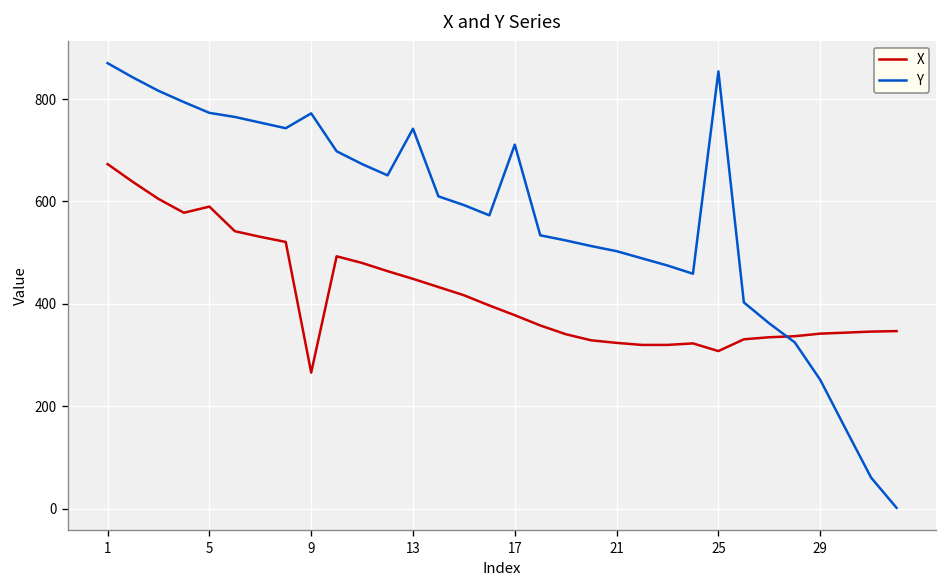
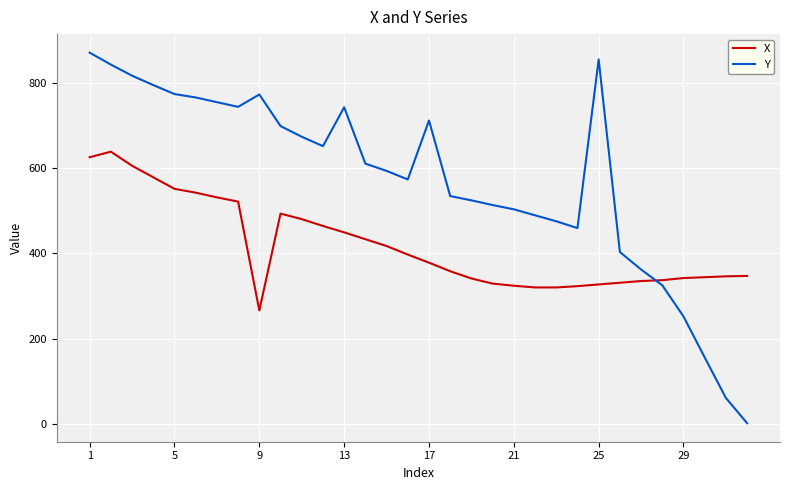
X, 1: 670 -> 630
X, 5: 590 -> 550
X, 25: 310 -> 330
